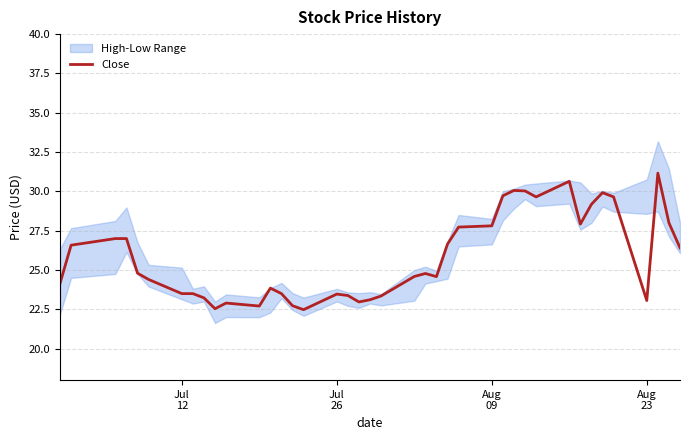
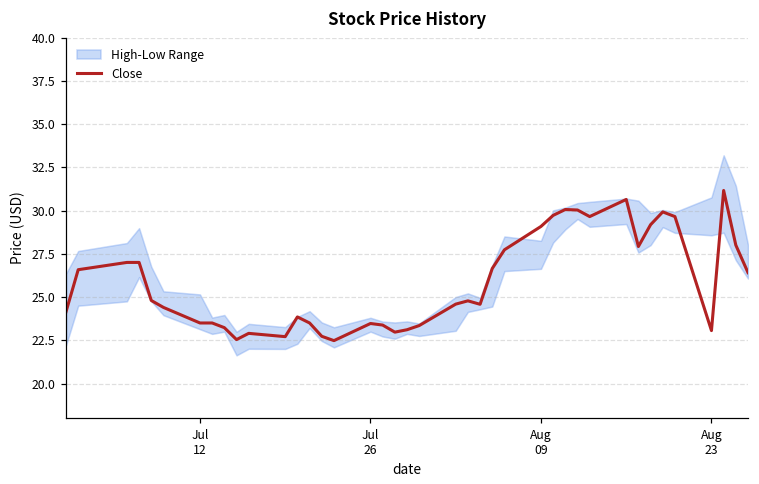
Close, Aug 09: 27.8 -> 29.1
